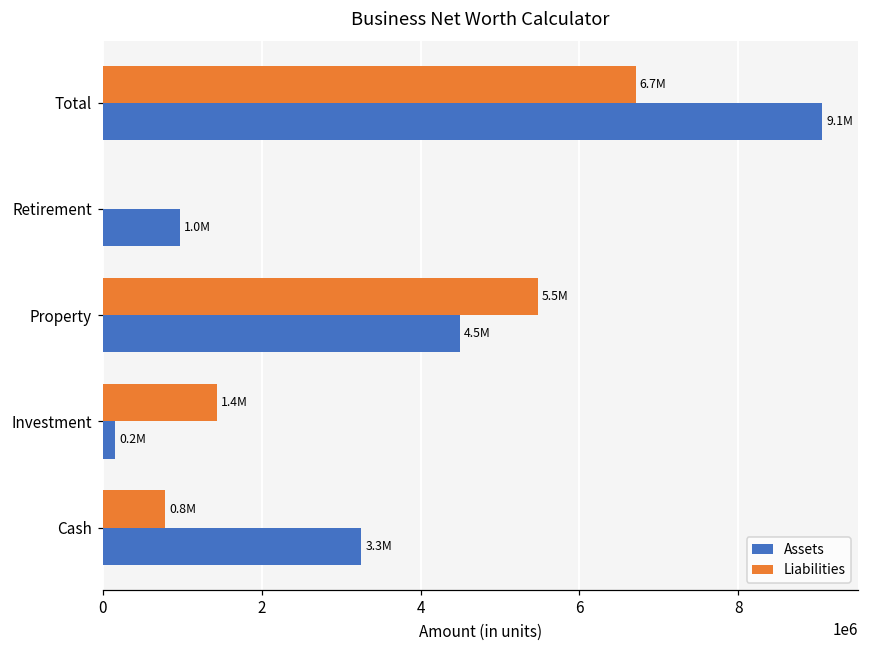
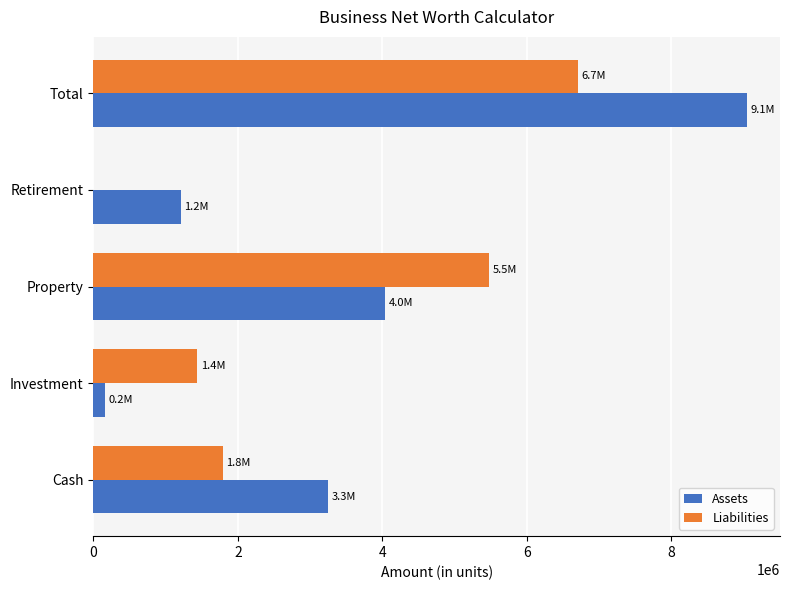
Assets, Retirement: 1.0M -> 1.2M
Assets, Property: 4.5M -> 4.0M
Liabilities, Cash: 0.8M -> 1.8M
